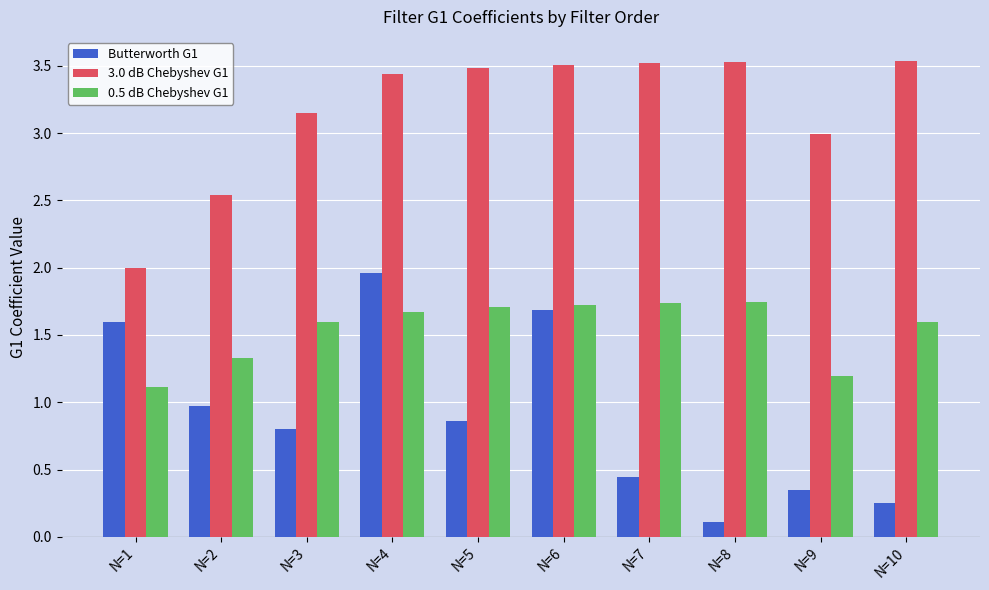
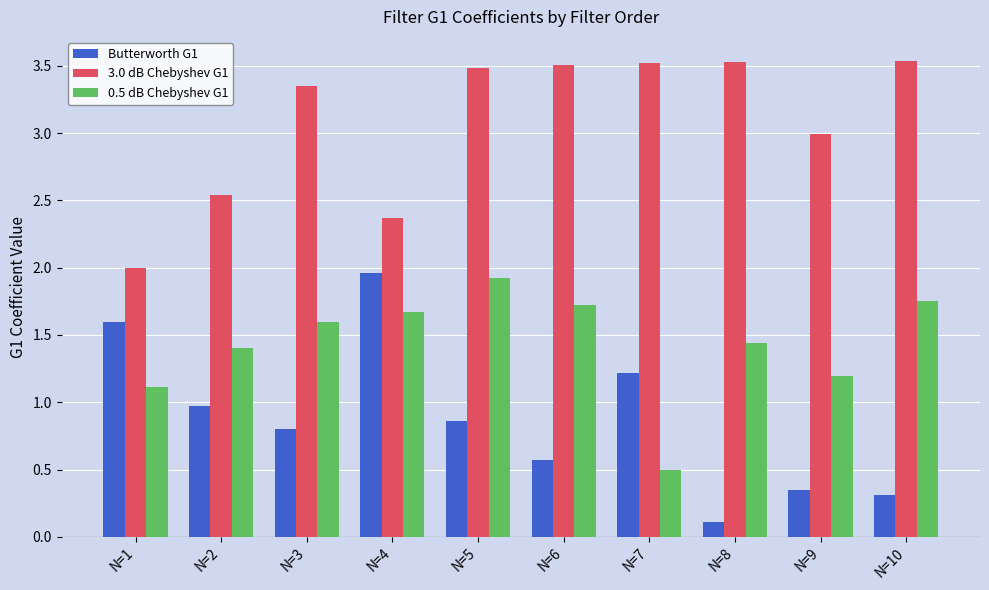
0.5 dB Chebyshev G1, N=2: 1.33 -> 1.40
3.0 dB Chebyshev G1, N=3: 3.15 -> 3.35
3.0 dB Chebyshev G1, N=4: 3.44 -> 2.37
0.5 dB Chebyshev G1, N=5: 1.71 -> 1.92
Butterworth G1, N=6: 1.68 -> 0.57
Butterworth G1, N=7: 0.45 -> 1.22
0.5 dB Chebyshev G1, N=7: 1.74 -> 0.50
0.5 dB Chebyshev G1, N=8: 1.75 -> 1.44
Butterworth G1, N=10: 0.25 -> 0.31
0.5 dB Chebyshev G1, N=10: 1.59 -> 1.75
